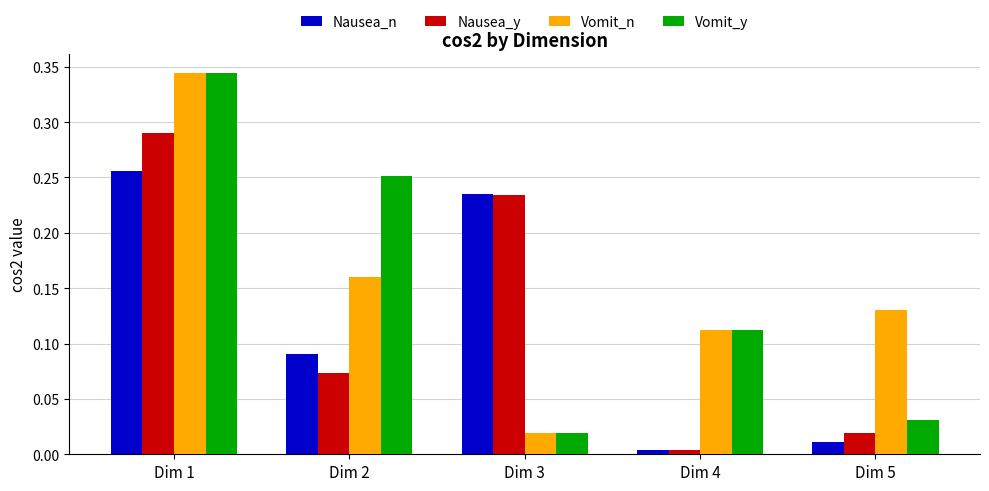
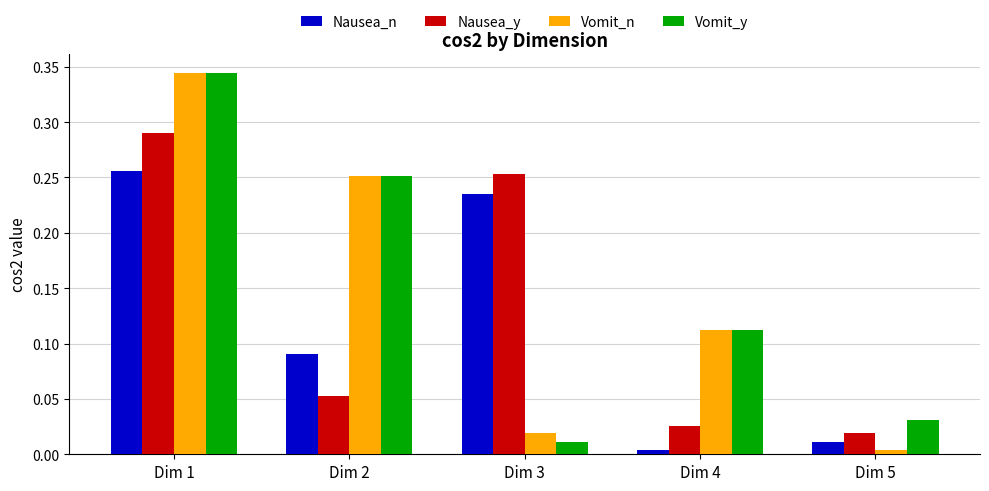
Nausea_y, Dim 2: 0.073 -> 0.053
Vomit_n, Dim 2: 0.160 -> 0.251
Nausea_y, Dim 3: 0.234 -> 0.253
Vomit_y, Dim 3: 0.019 -> 0.011
Nausea_y, Dim 4: 0.004 -> 0.025
Vomit_n, Dim 5: 0.130 -> 0.004
